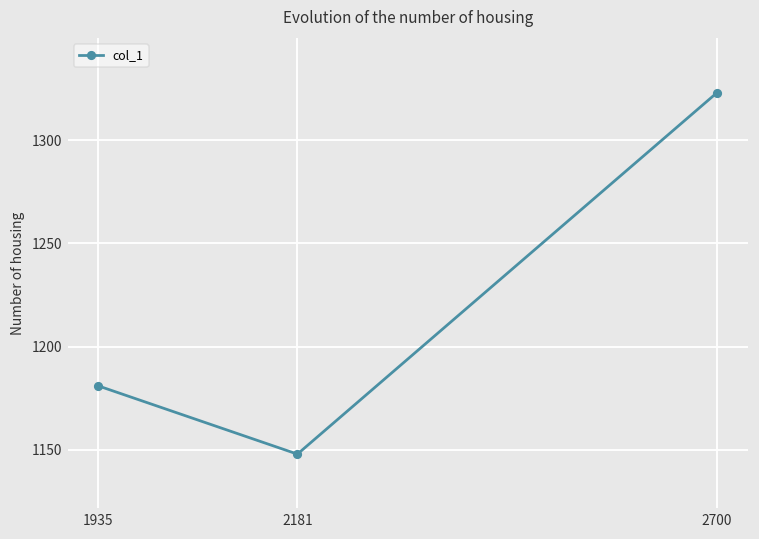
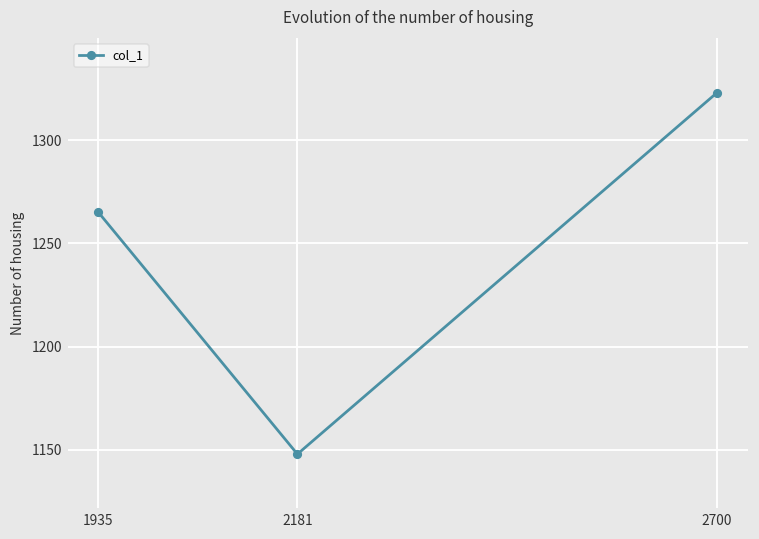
1935: 1181 -> 1265
